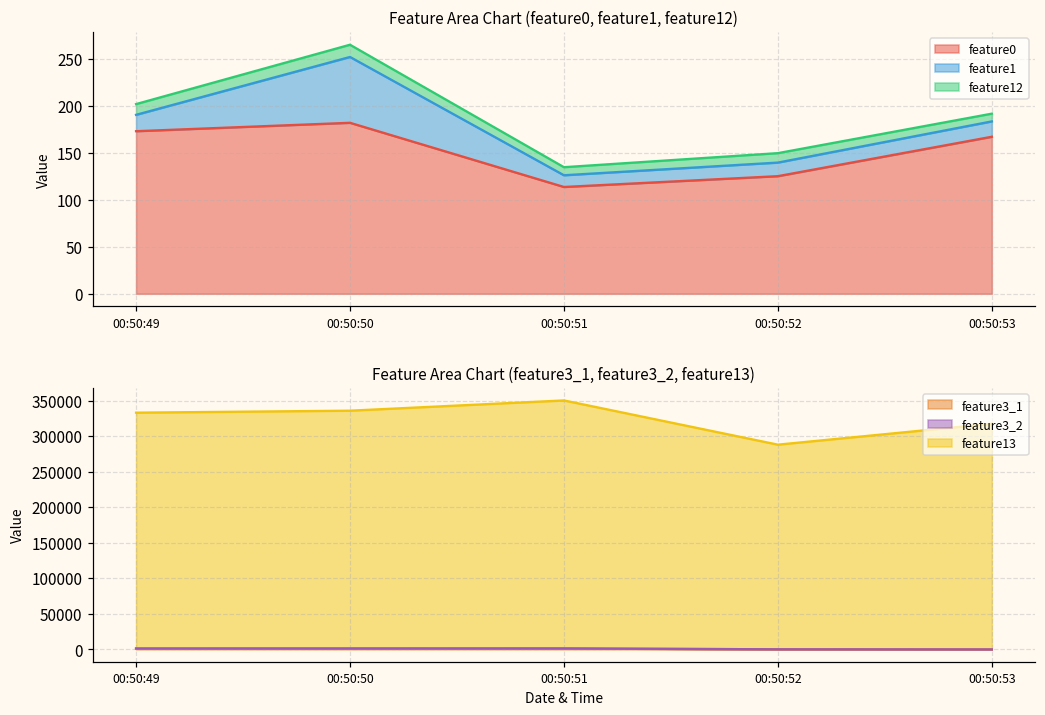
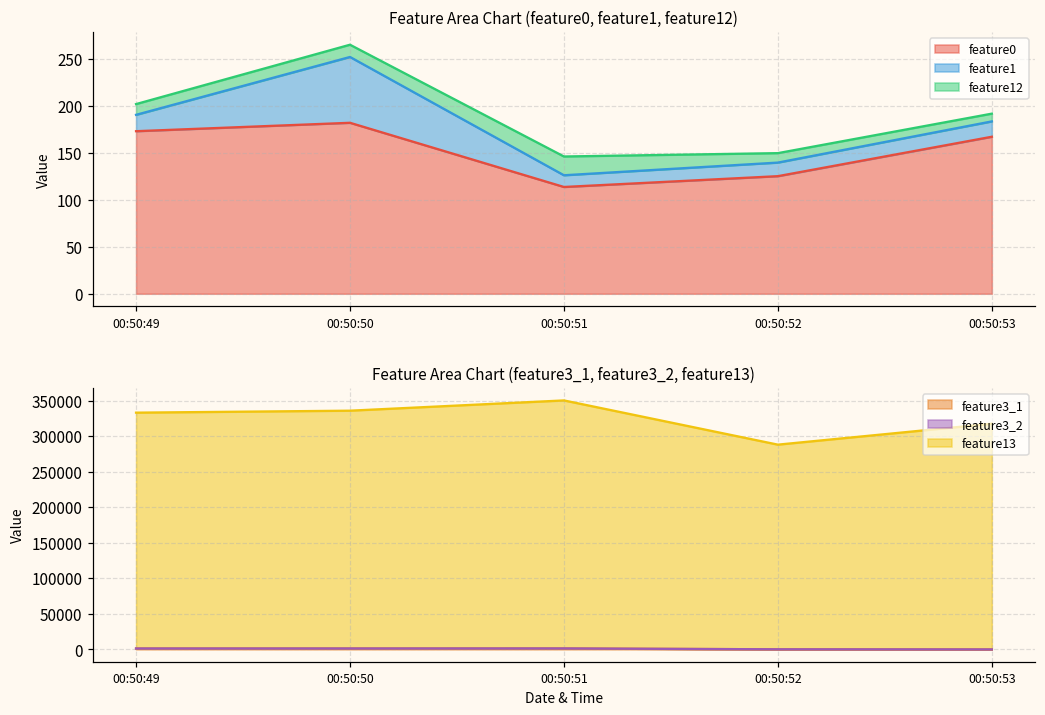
Feature Area Chart (feature0, feature1, feature12), feature12, 00:50:51: 10 -> 20
